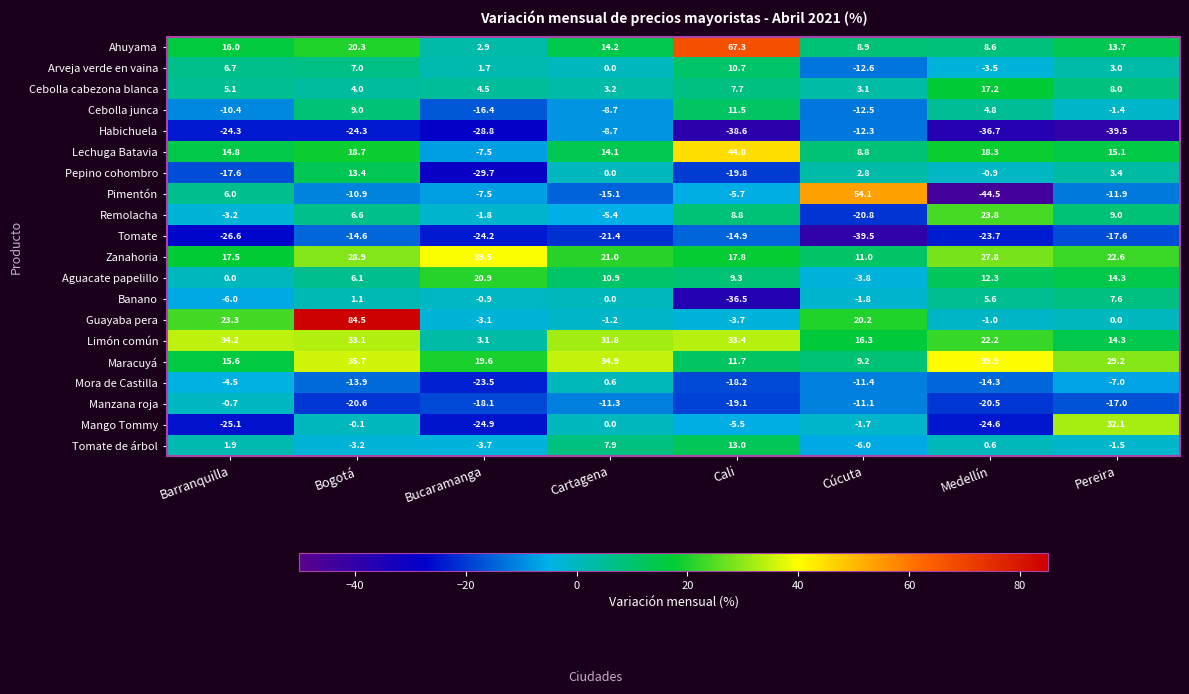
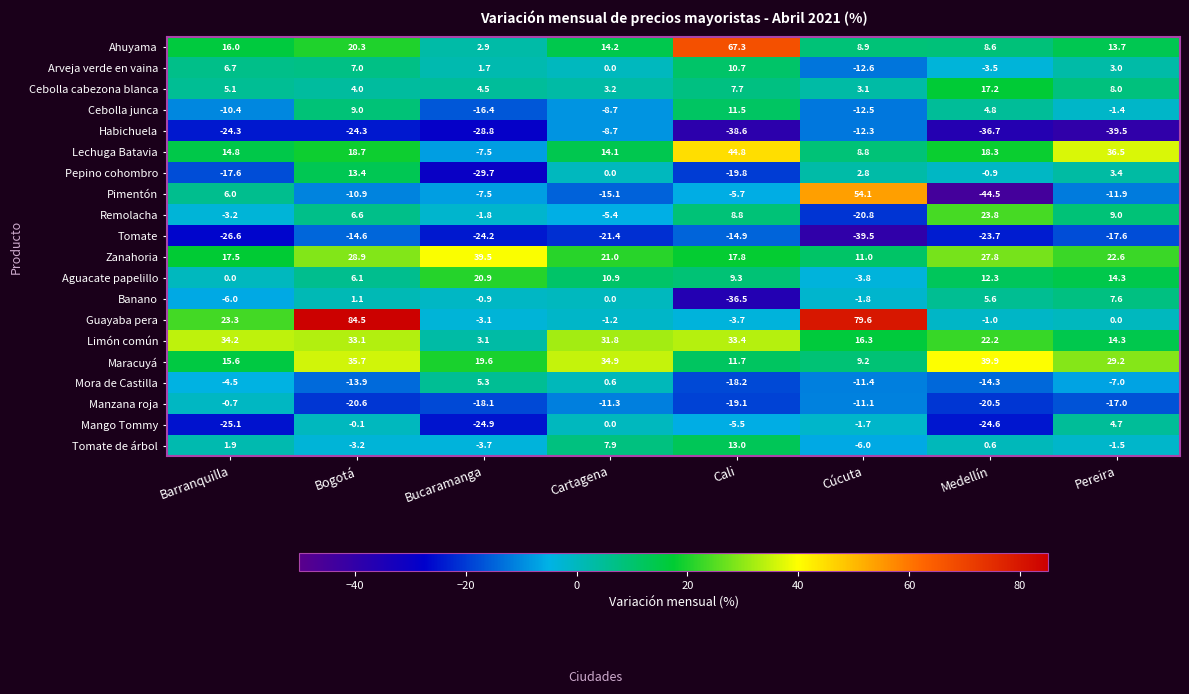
Lechuga Batavia, Pereira: 15.1 -> 36.5
Guayaba pera, Cúcuta: 20.2 -> 79.6
Mora de Castilla, Bucaramanga: -23.5 -> 5.3
Mango Tommy, Pereira: 32.1 -> 4.7
